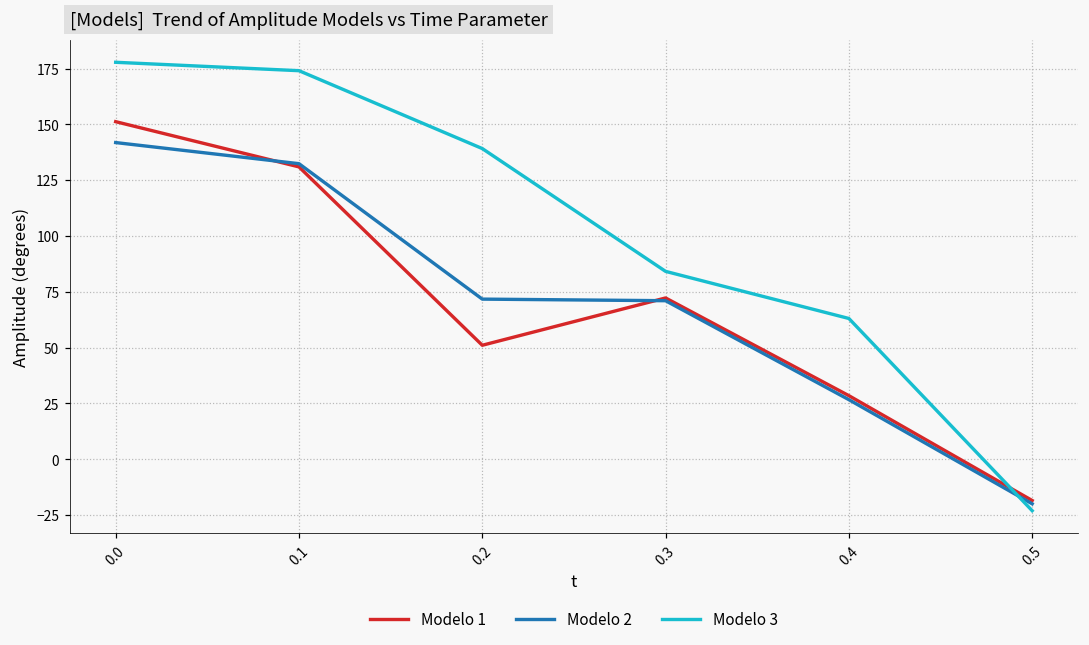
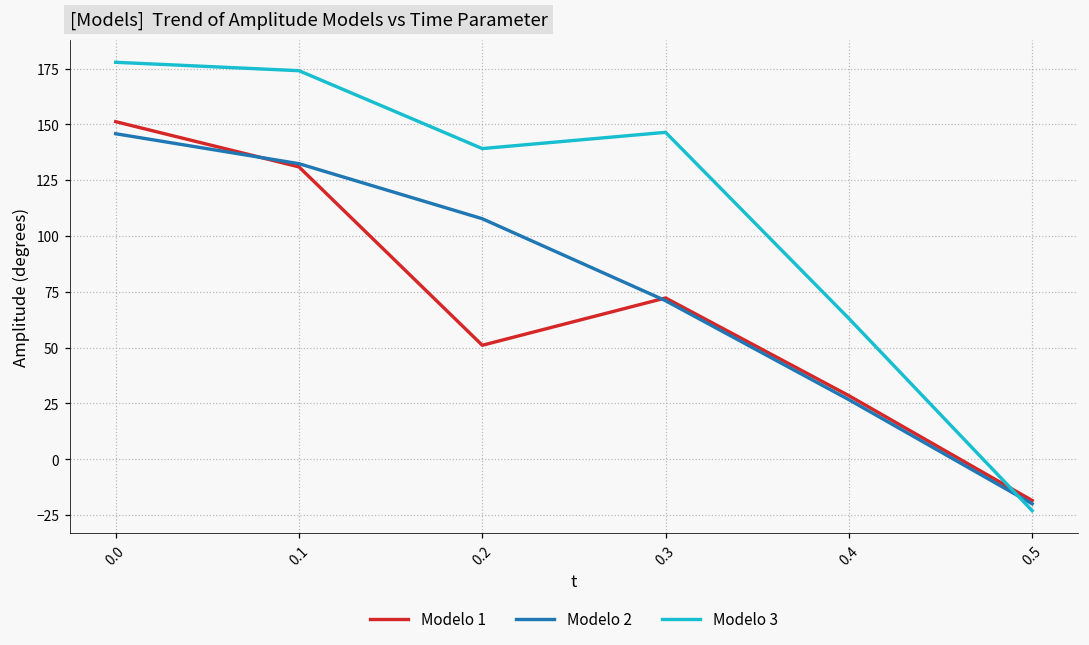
Modelo 2, 0.0: 142 -> 146
Modelo 2, 0.2: 72 -> 108
Modelo 3, 0.3: 84 -> 146
